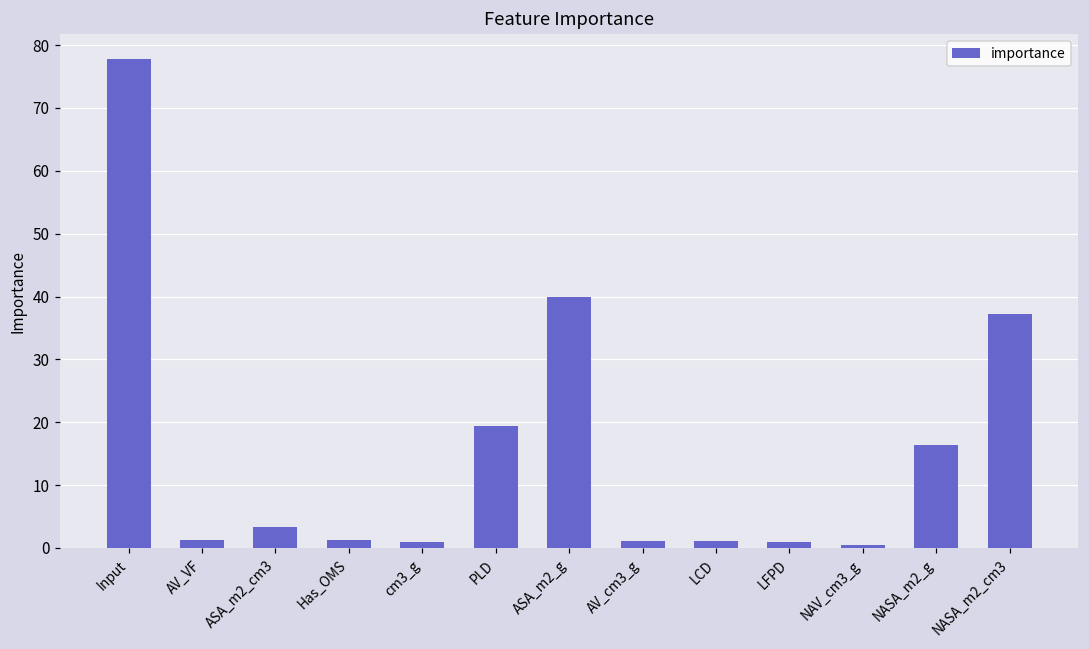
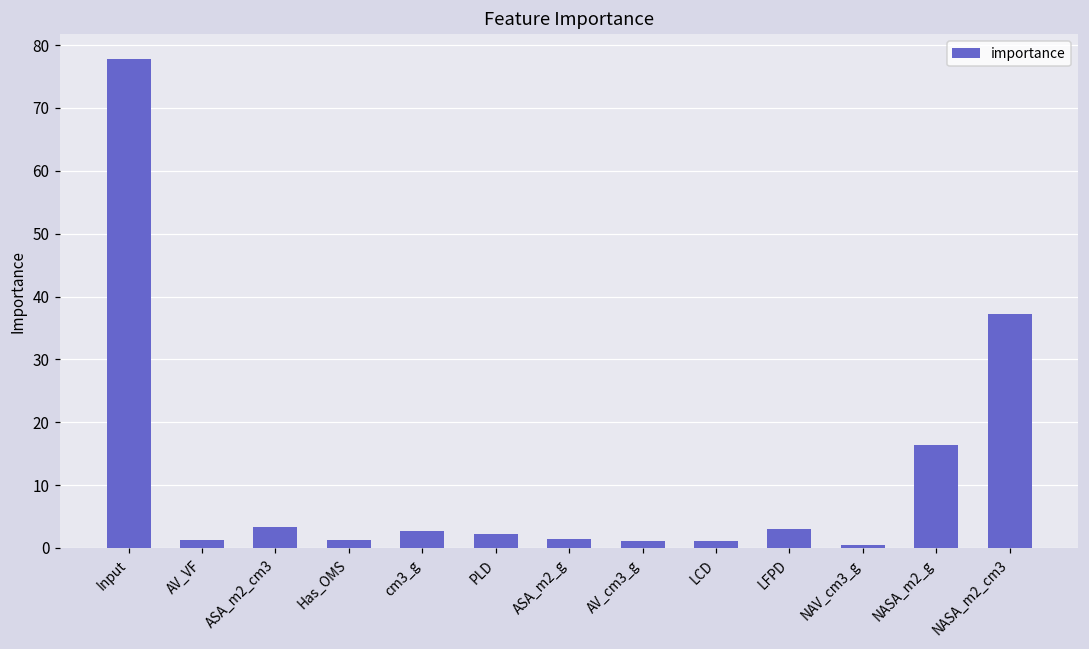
cm3_g: 1 -> 3
PLD: 19 -> 2
ASA_m2_g: 40 -> 1
LFPD: 1 -> 3
